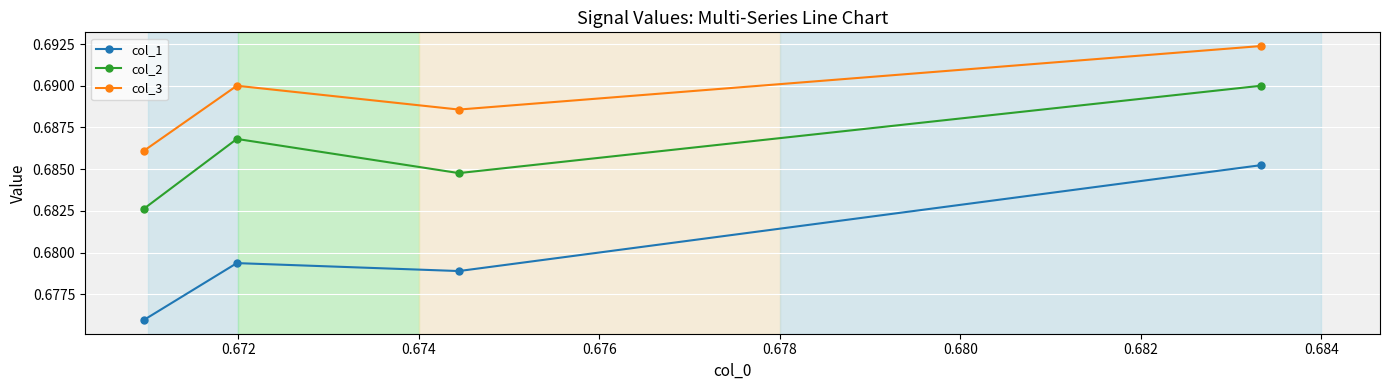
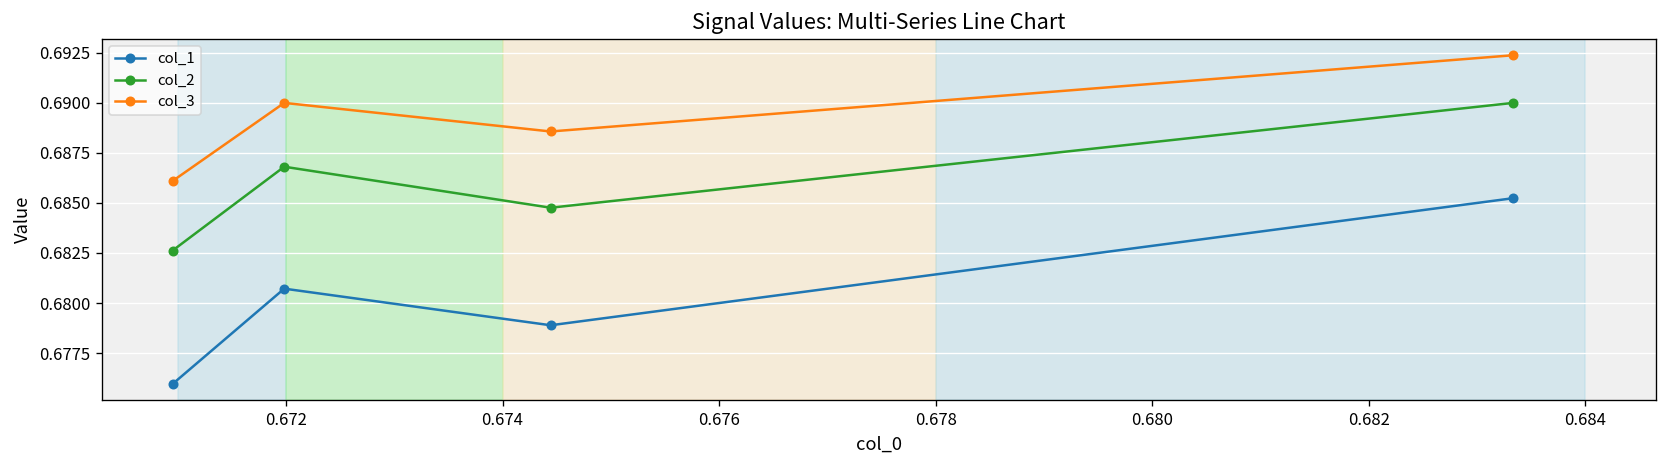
col_1, 0.672: 0.6794 -> 0.6807
